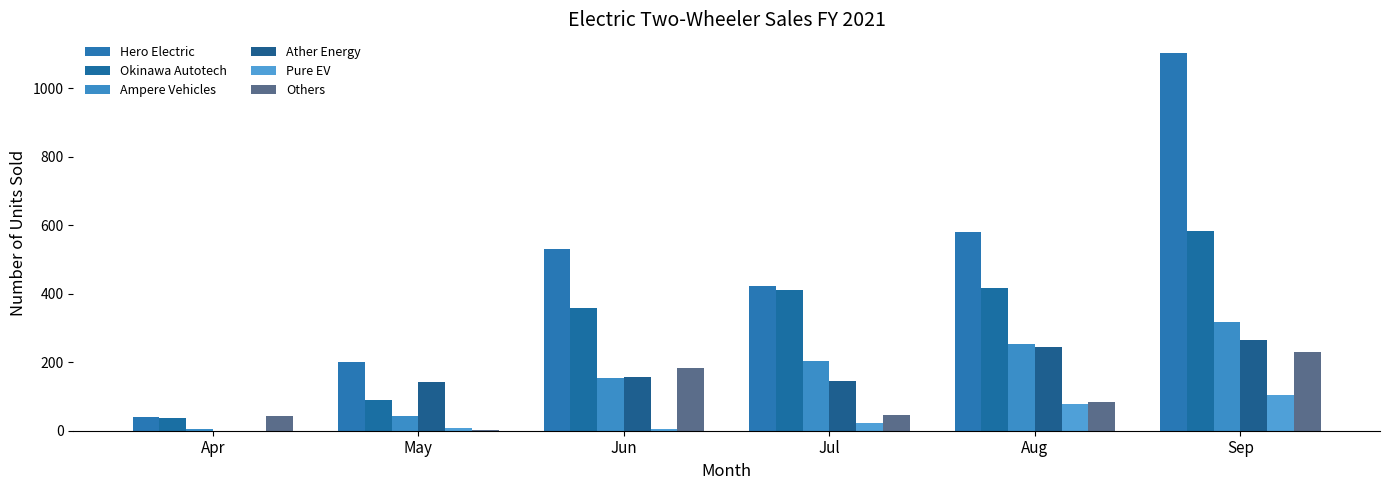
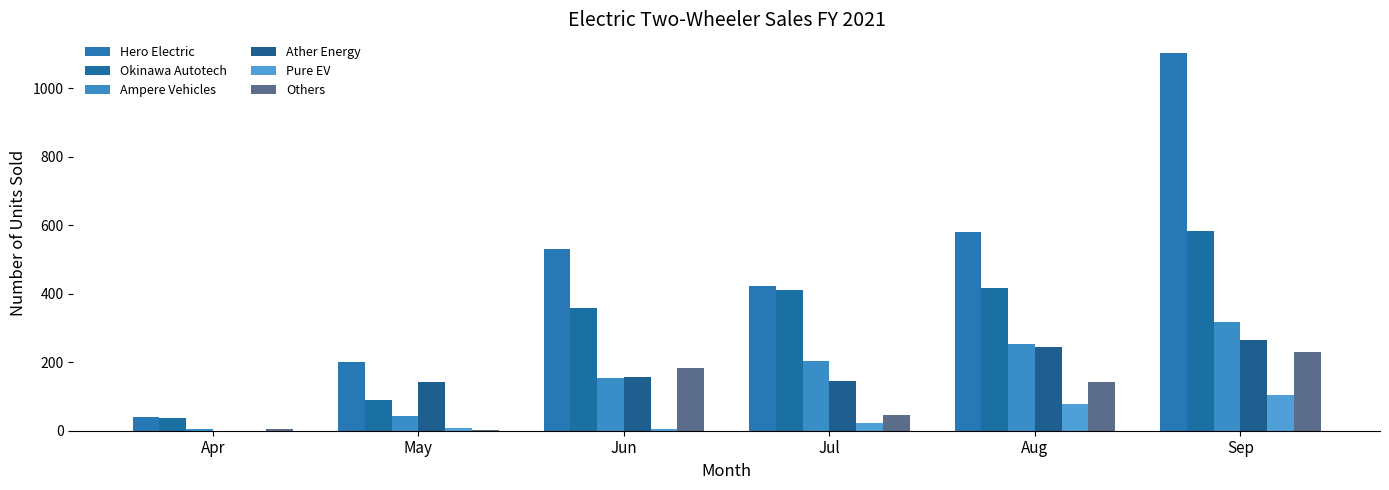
Others, Apr: 40 -> 10
Others, Aug: 90 -> 140
